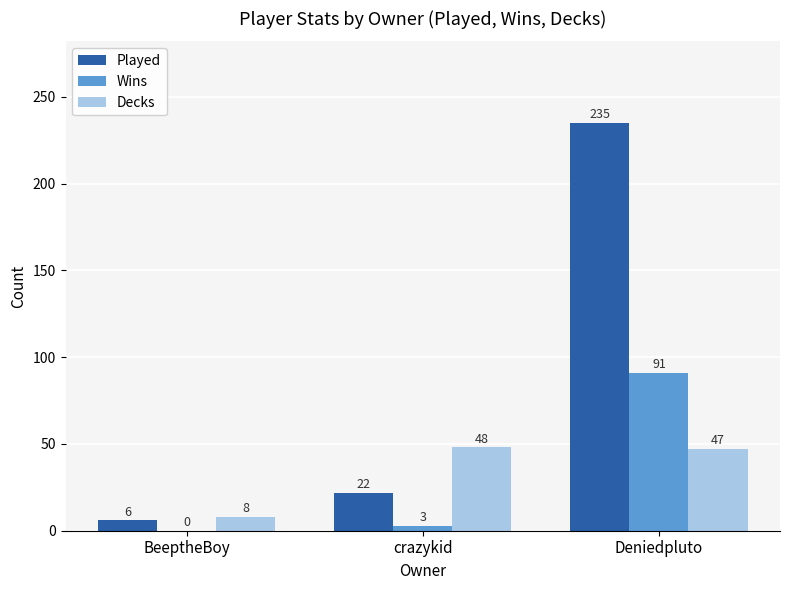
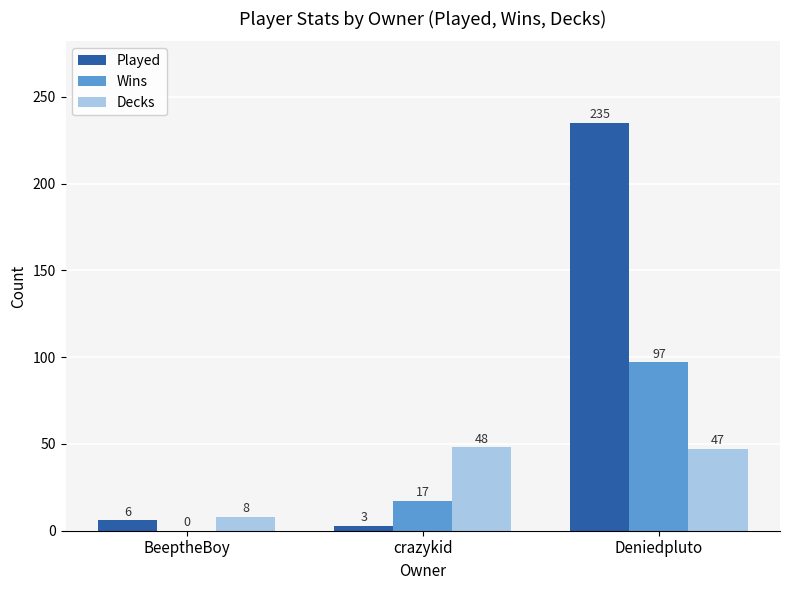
Played, crazykid: 22 -> 3
Wins, crazykid: 3 -> 17
Wins, Deniedpluto: 91 -> 97
